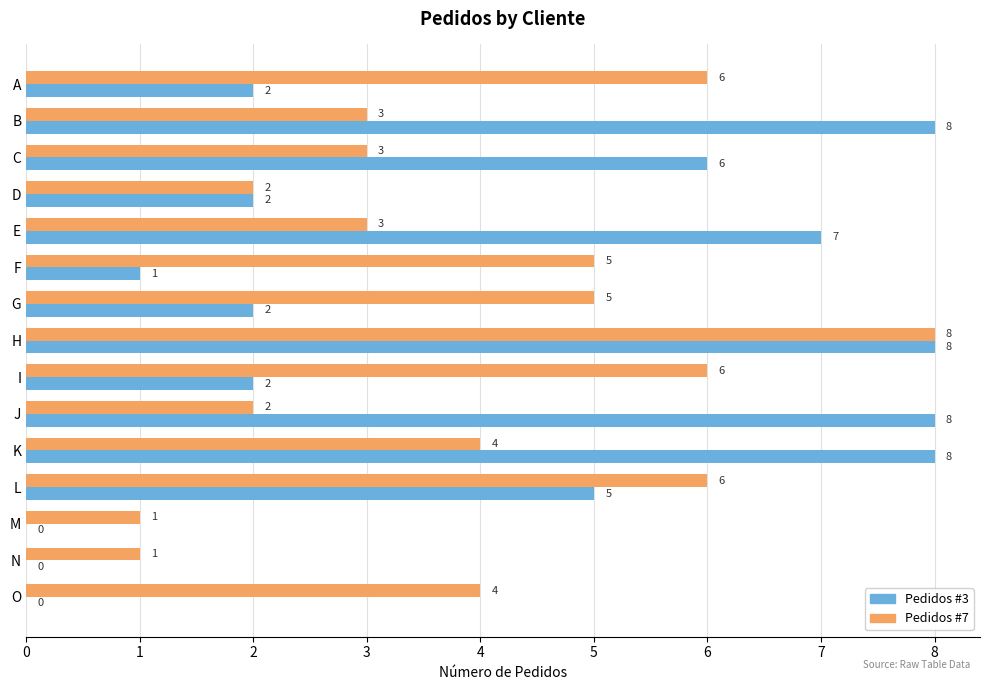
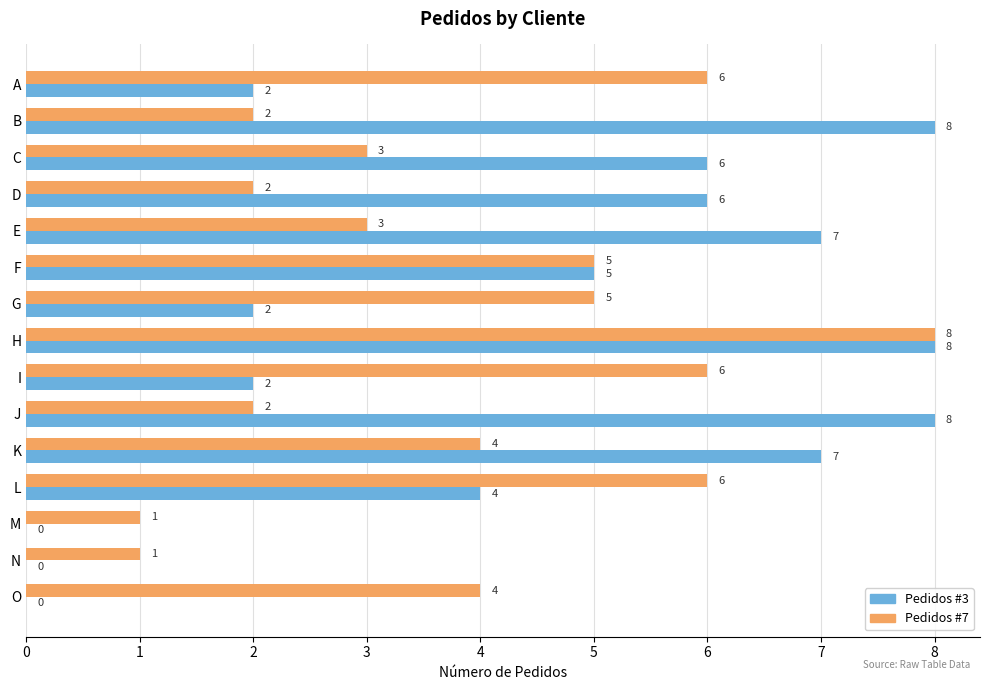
Pedidos #7, B: 3 -> 2
Pedidos #3, D: 2 -> 6
Pedidos #3, F: 1 -> 5
Pedidos #3, K: 8 -> 7
Pedidos #3, L: 5 -> 4
